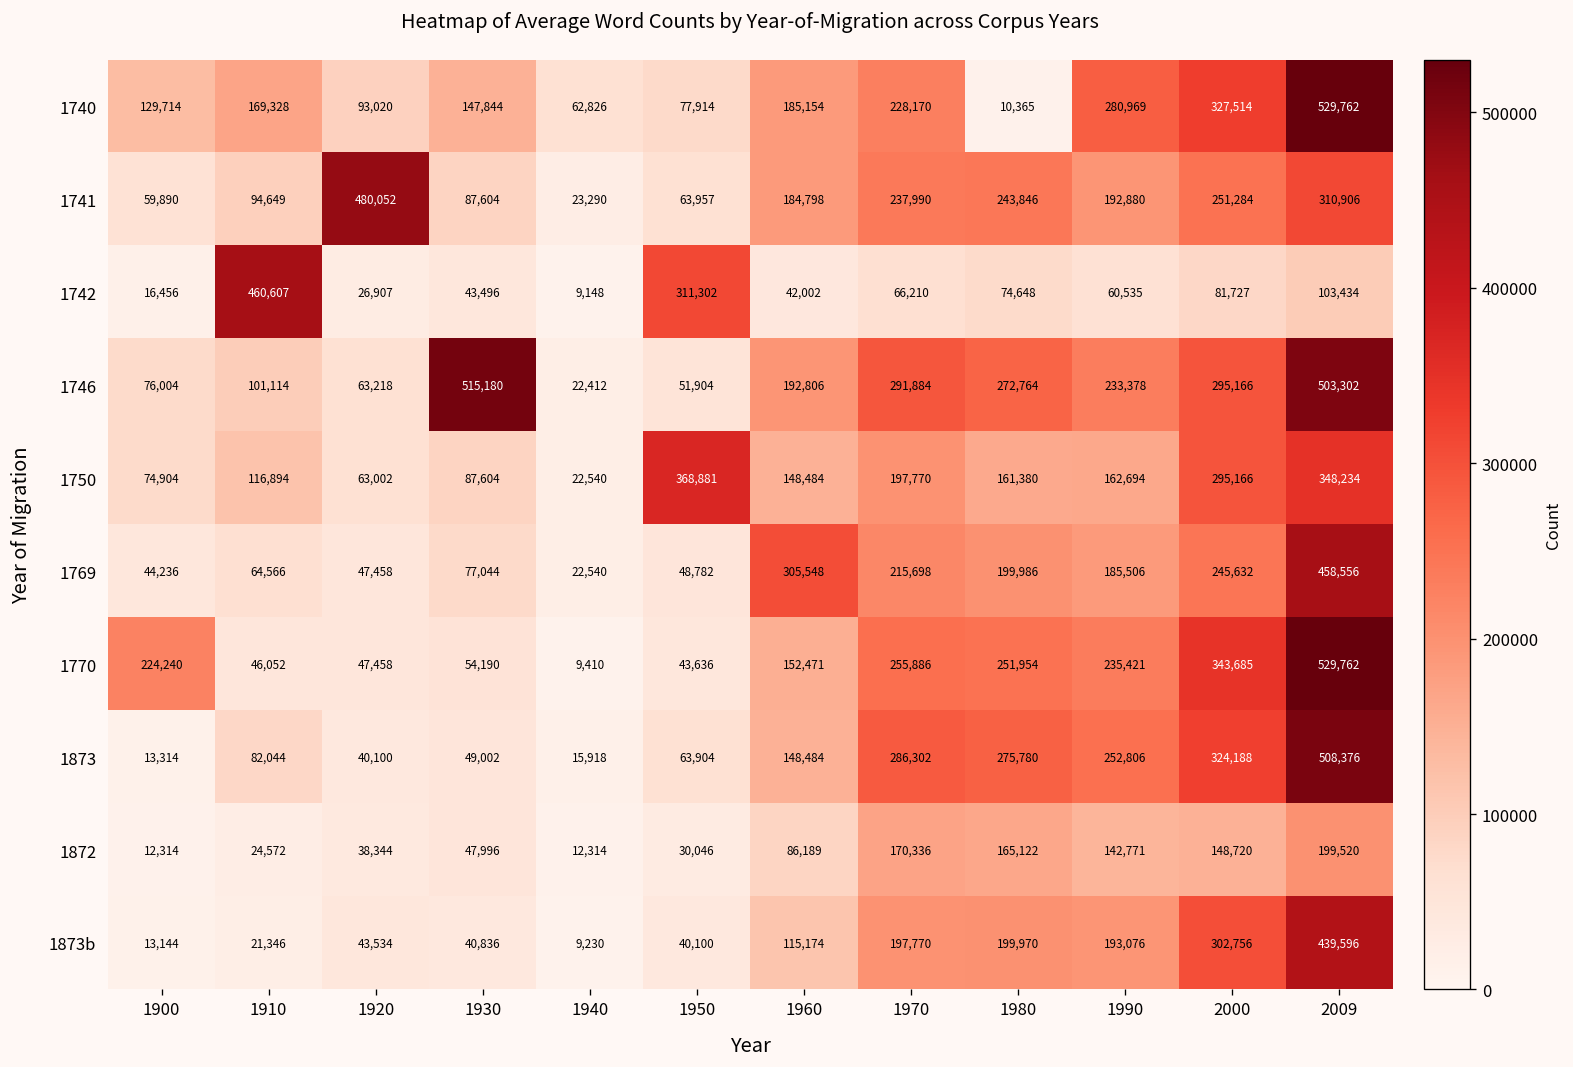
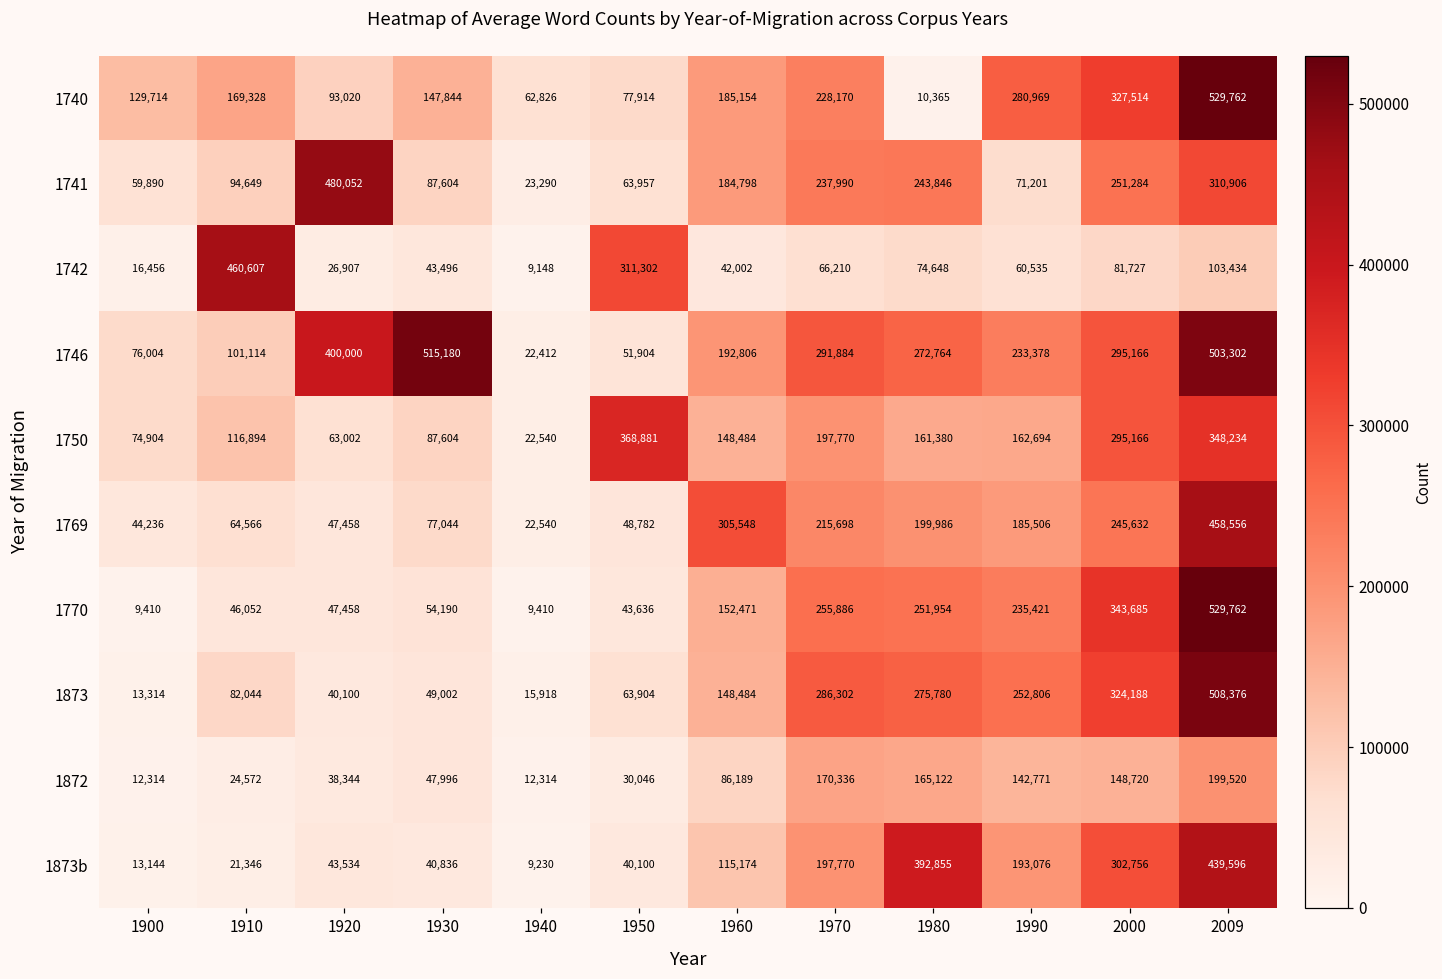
1741, 1990: 192,880 -> 71,201
1746, 1920: 63,218 -> 400,000
1770, 1900: 224,240 -> 9,410
1873b, 1980: 199,970 -> 392,855
